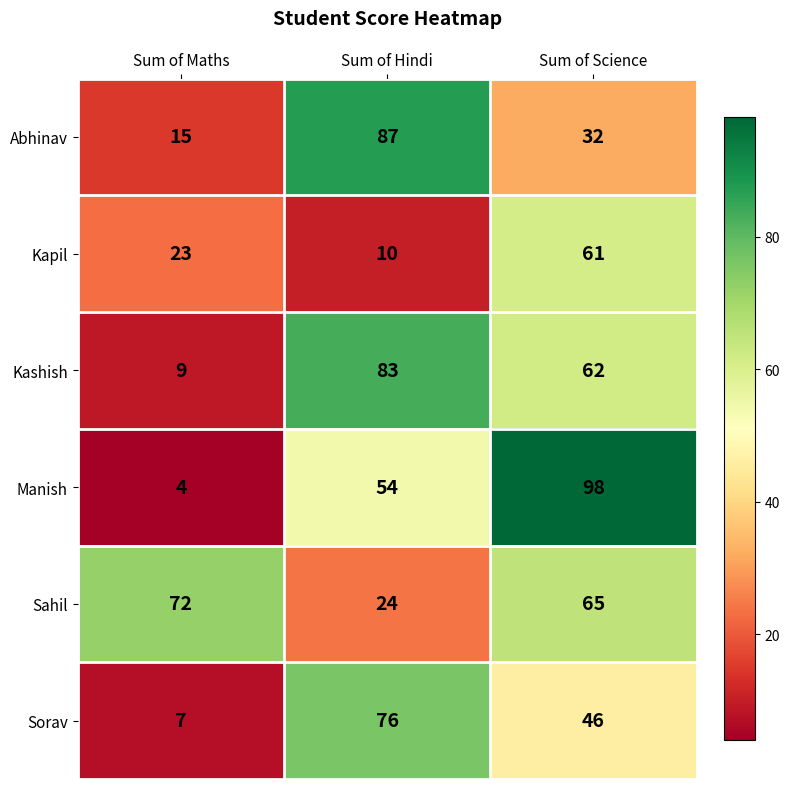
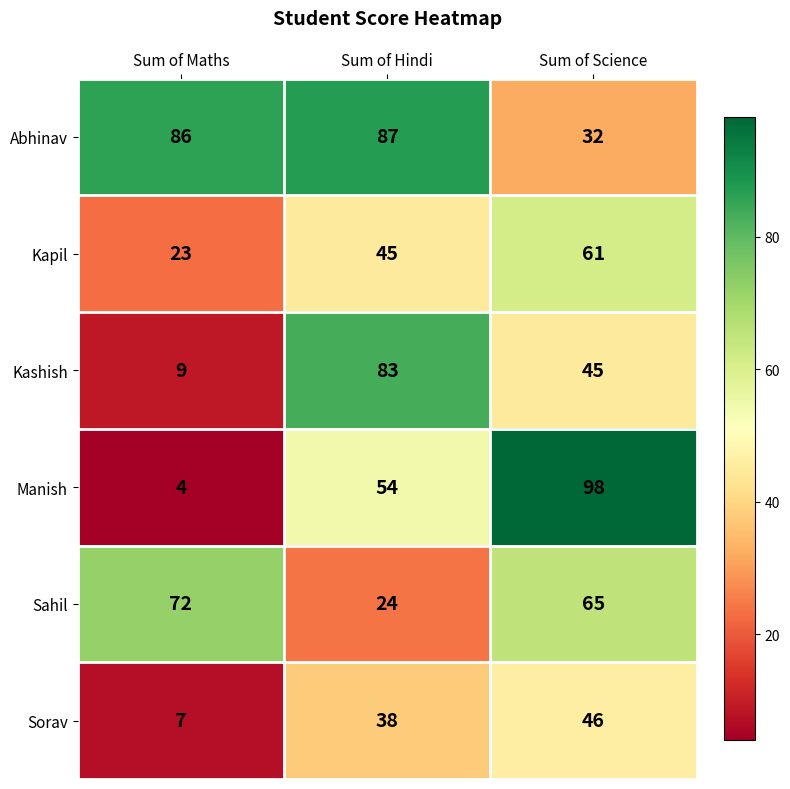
Abhinav, Sum of Maths: 15 -> 86
Kapil, Sum of Hindi: 10 -> 45
Kashish, Sum of Science: 62 -> 45
Sorav, Sum of Hindi: 76 -> 38
